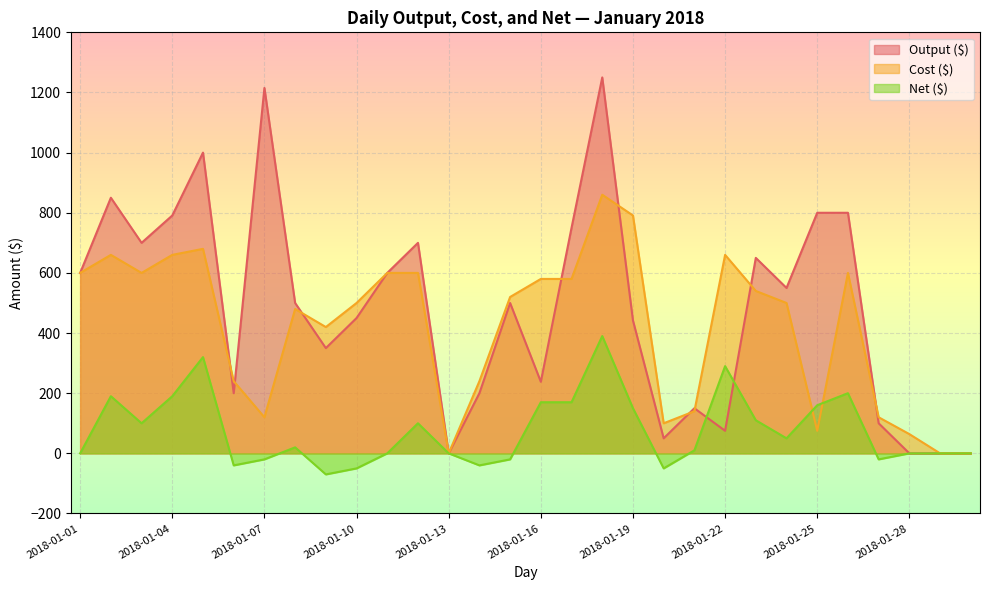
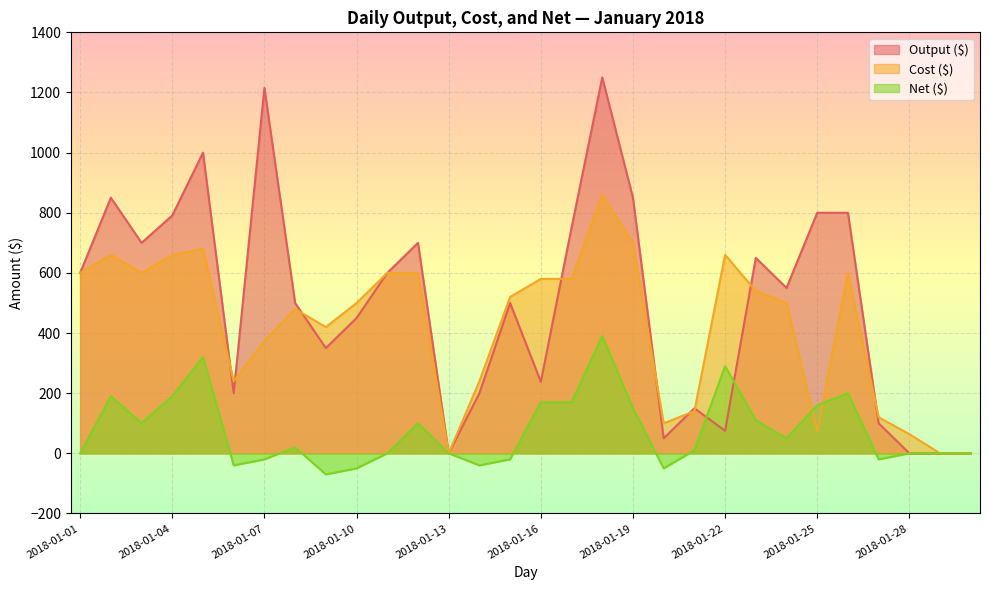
Cost ($), 2018-01-07: 120 -> 370
Output ($), 2018-01-19: 440 -> 850
Cost ($), 2018-01-19: 790 -> 700
